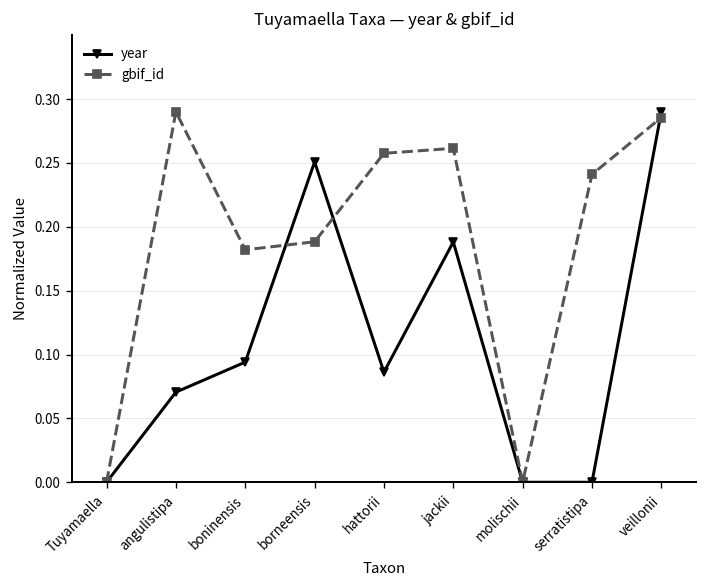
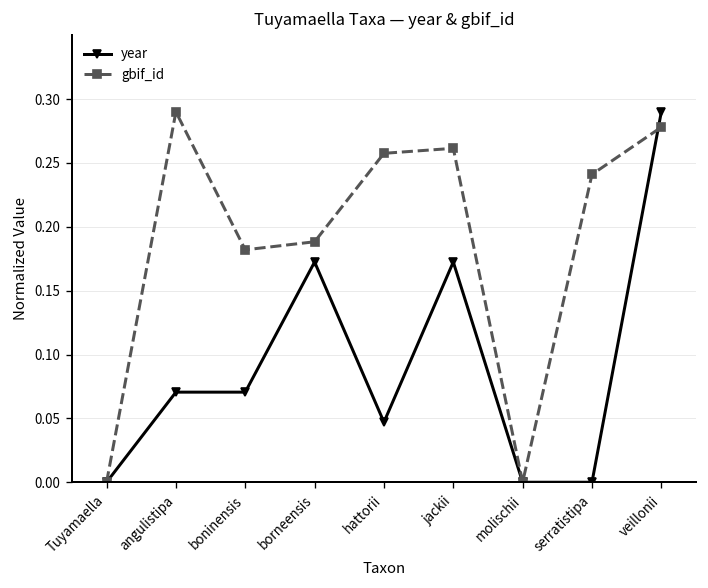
year, boninensis: 0.094 -> 0.071
year, borneensis: 0.251 -> 0.172
year, hattorii: 0.086 -> 0.047
year, jackii: 0.188 -> 0.172
gbif_id, veillonii: 0.286 -> 0.278
